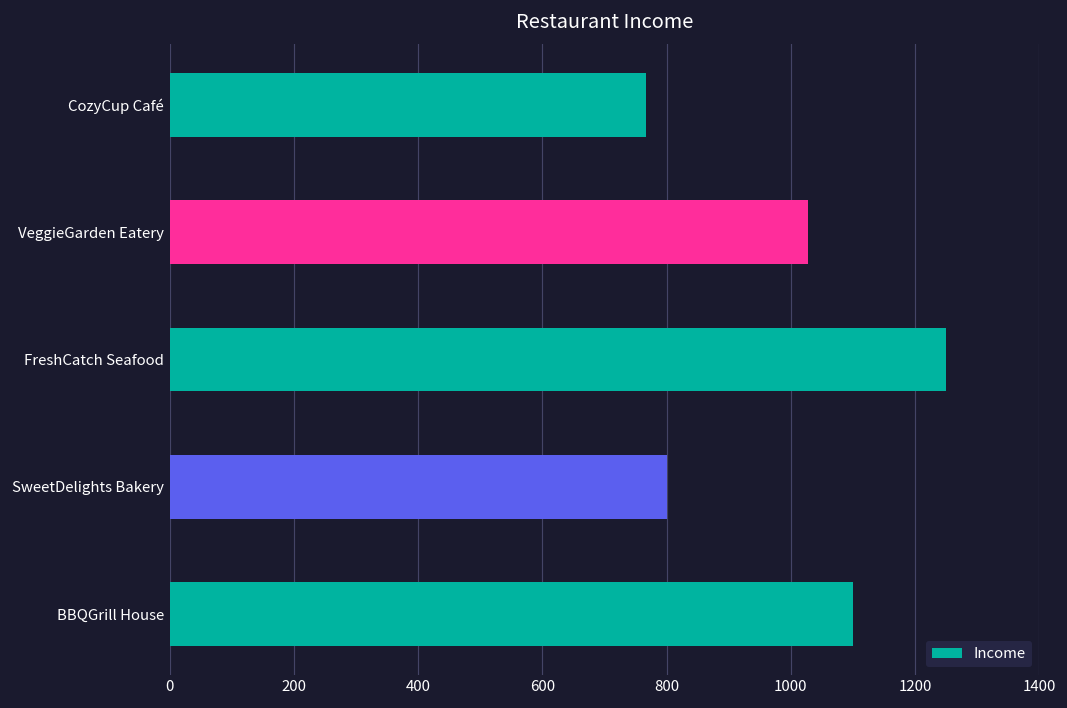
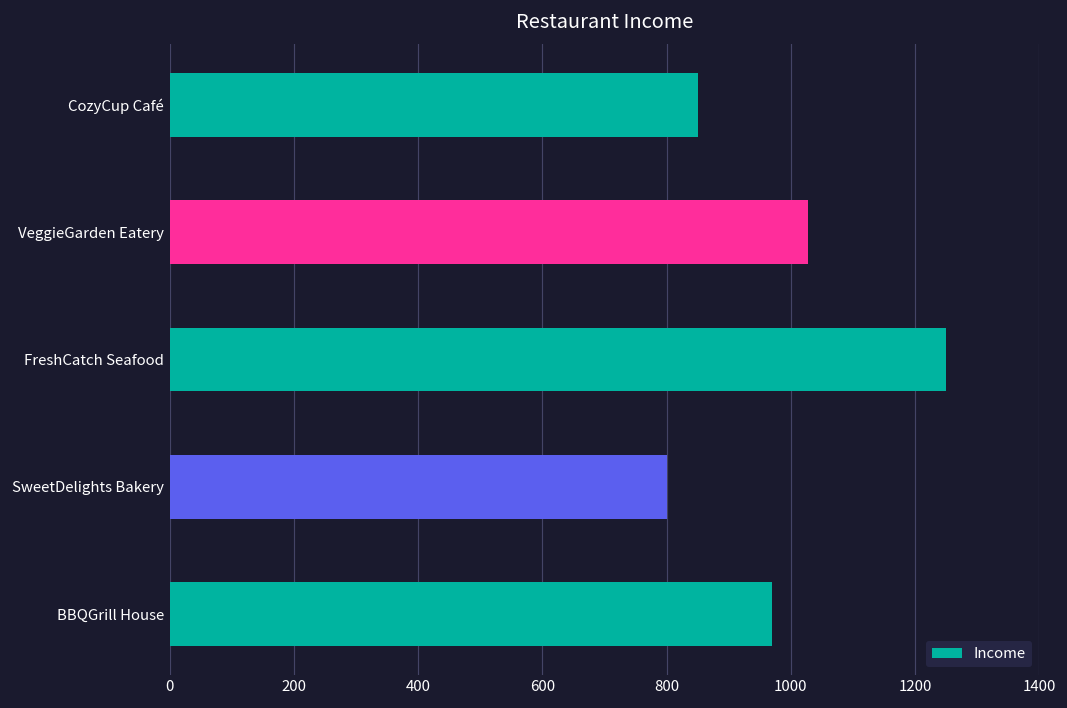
CozyCup Café: 770 -> 850
BBQGrill House: 1100 -> 970
